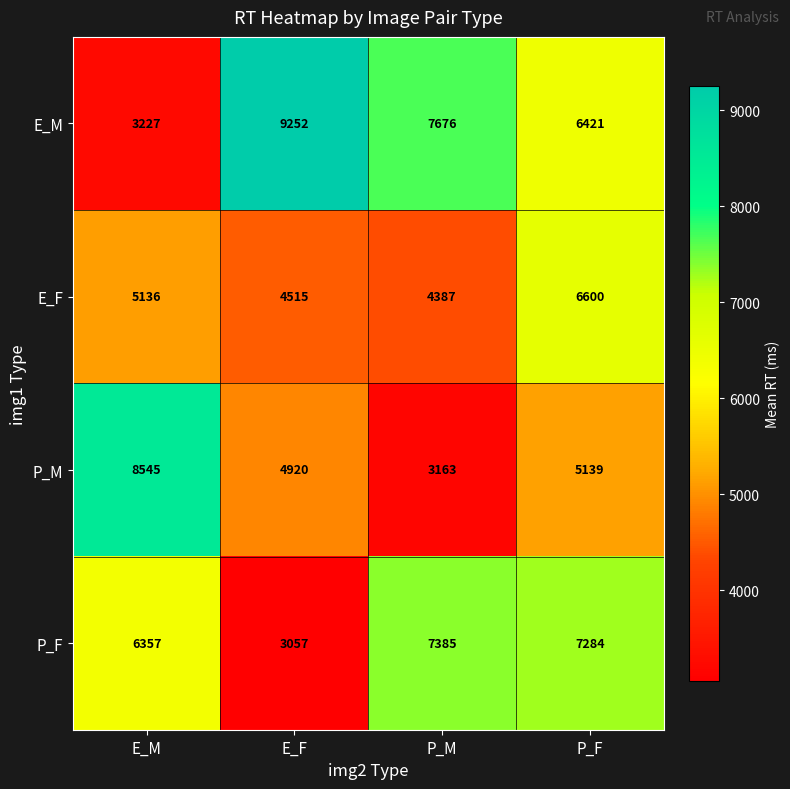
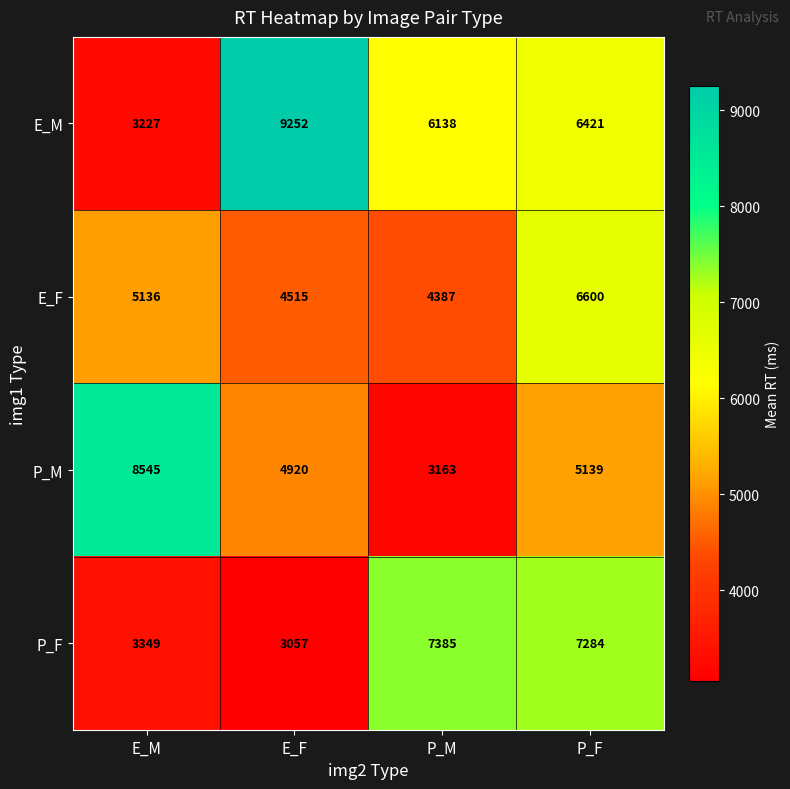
E_M, P_M: 7676 -> 6138
P_F, E_M: 6357 -> 3349
